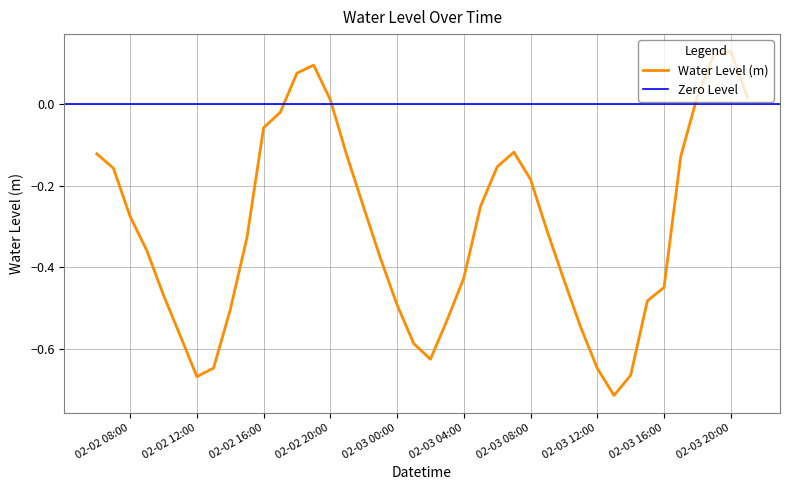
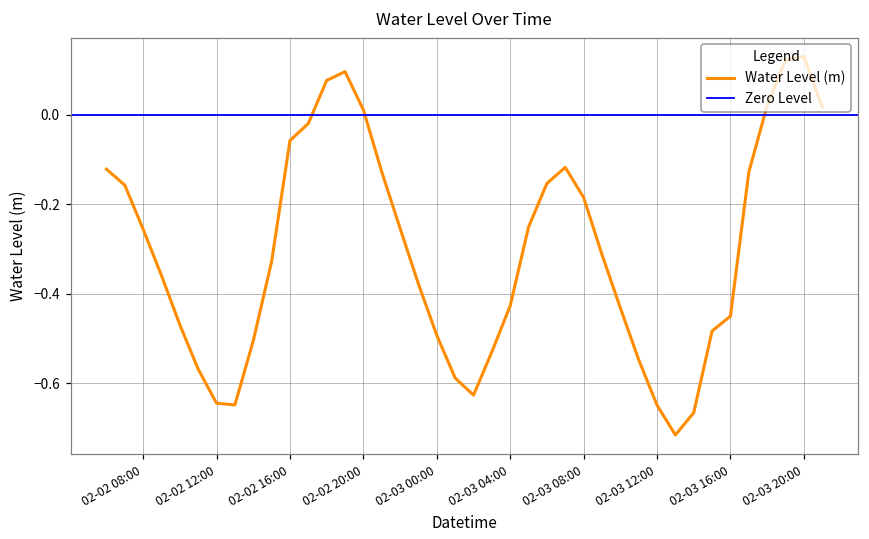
02-02 08:00: -0.28 -> -0.26
02-02 12:00: -0.67 -> -0.64
